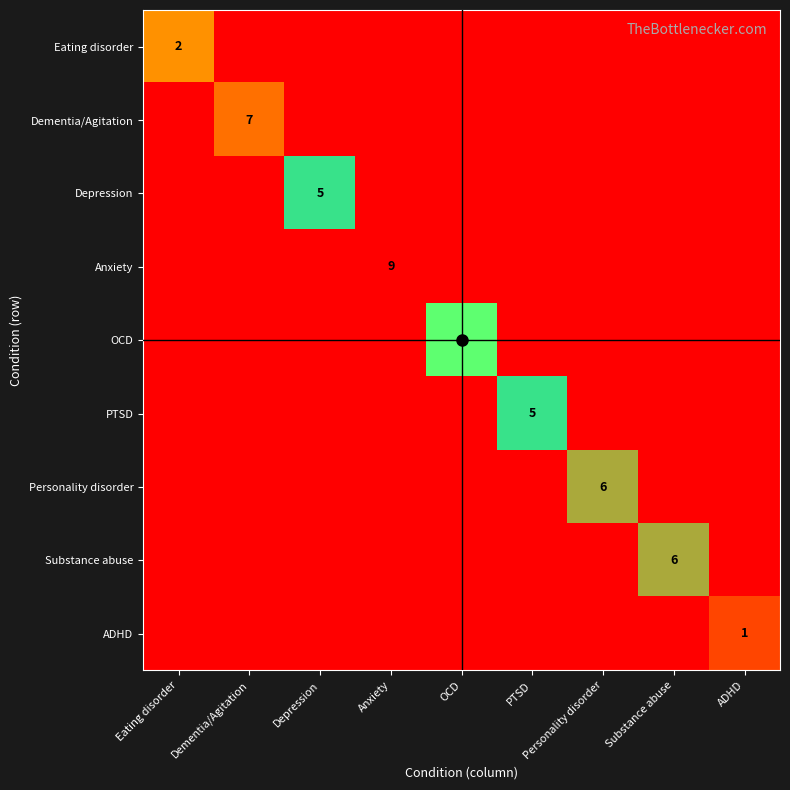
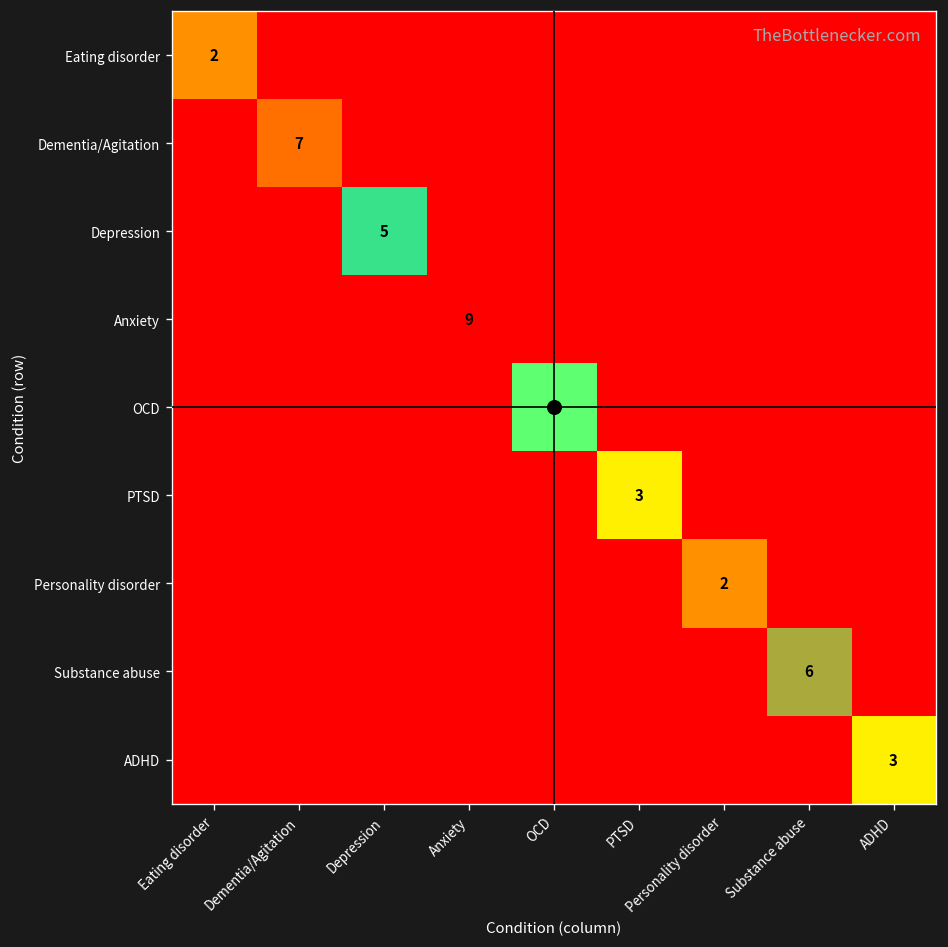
PTSD, PTSD: 5 -> 3
Personality disorder, Personality disorder: 6 -> 2
ADHD, ADHD: 1 -> 3
